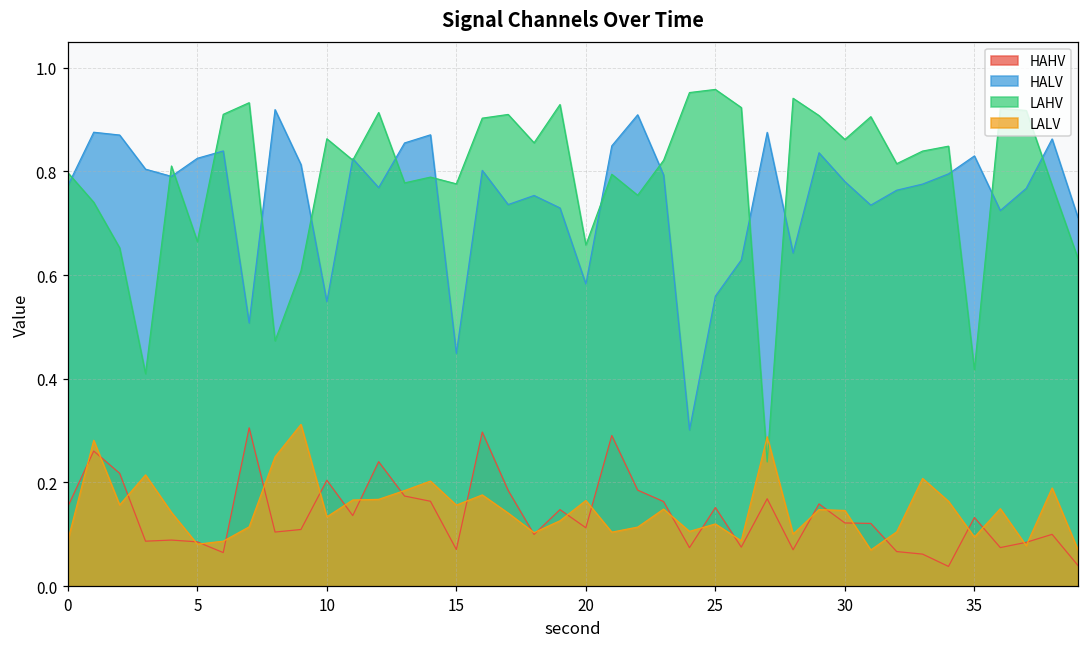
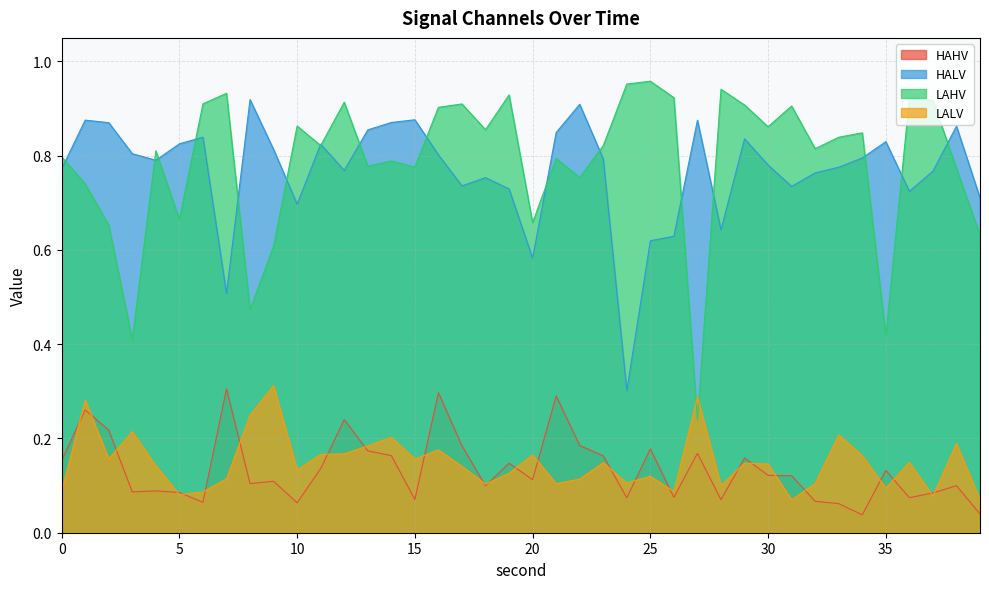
HAHV, 10: 0.20 -> 0.06
HALV, 10: 0.55 -> 0.70
HALV, 15: 0.45 -> 0.88
HAHV, 25: 0.15 -> 0.18
HALV, 25: 0.56 -> 0.62
